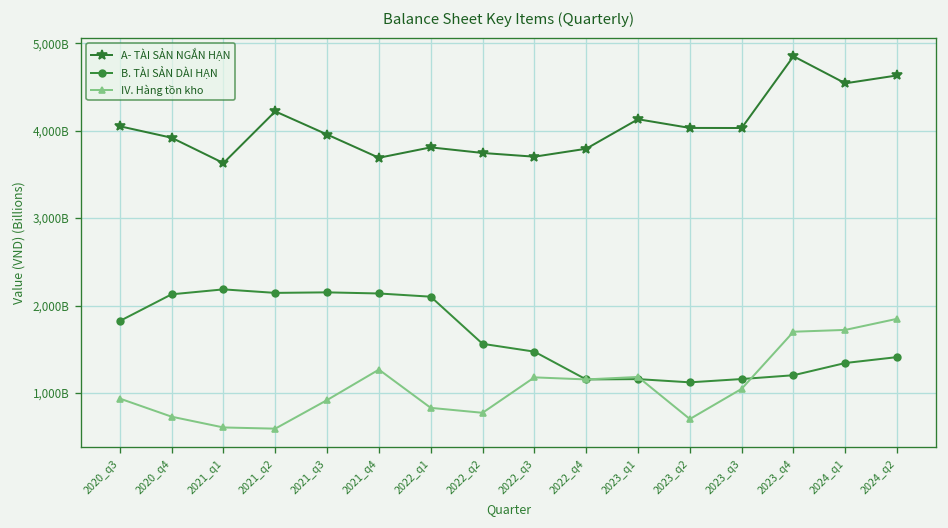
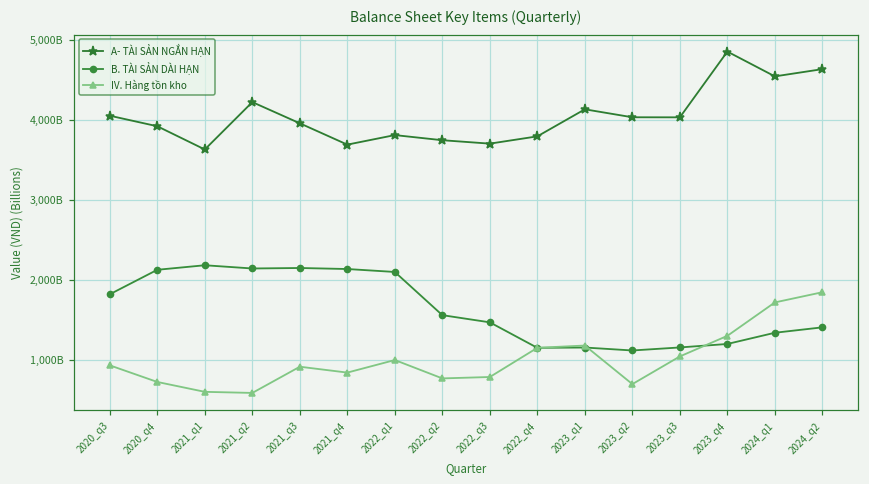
IV. Hàng tồn kho, 2021_q4: 1,300,000,000,000 -> 800,000,000,000
IV. Hàng tồn kho, 2022_q1: 800,000,000,000 -> 1,000,000,000,000
IV. Hàng tồn kho, 2022_q3: 1,200,000,000,000 -> 800,000,000,000
IV. Hàng tồn kho, 2023_q4: 1,700,000,000,000 -> 1,300,000,000,000
